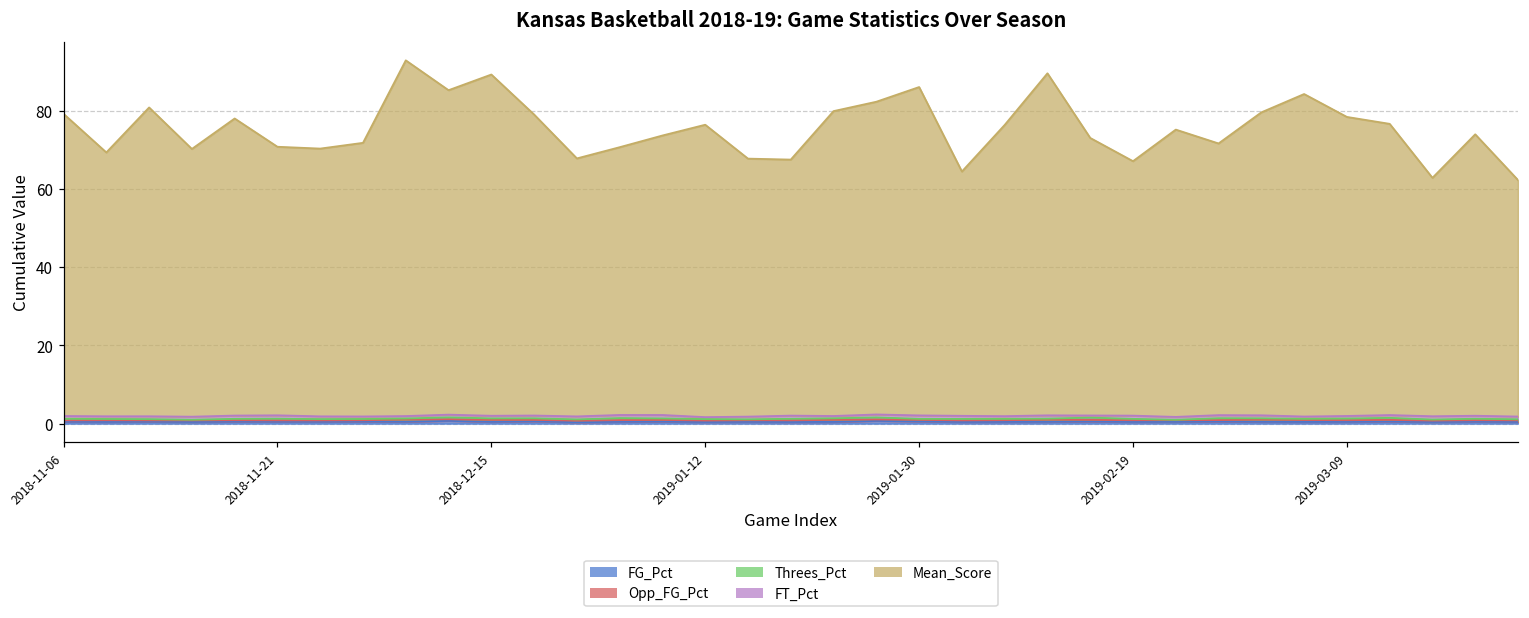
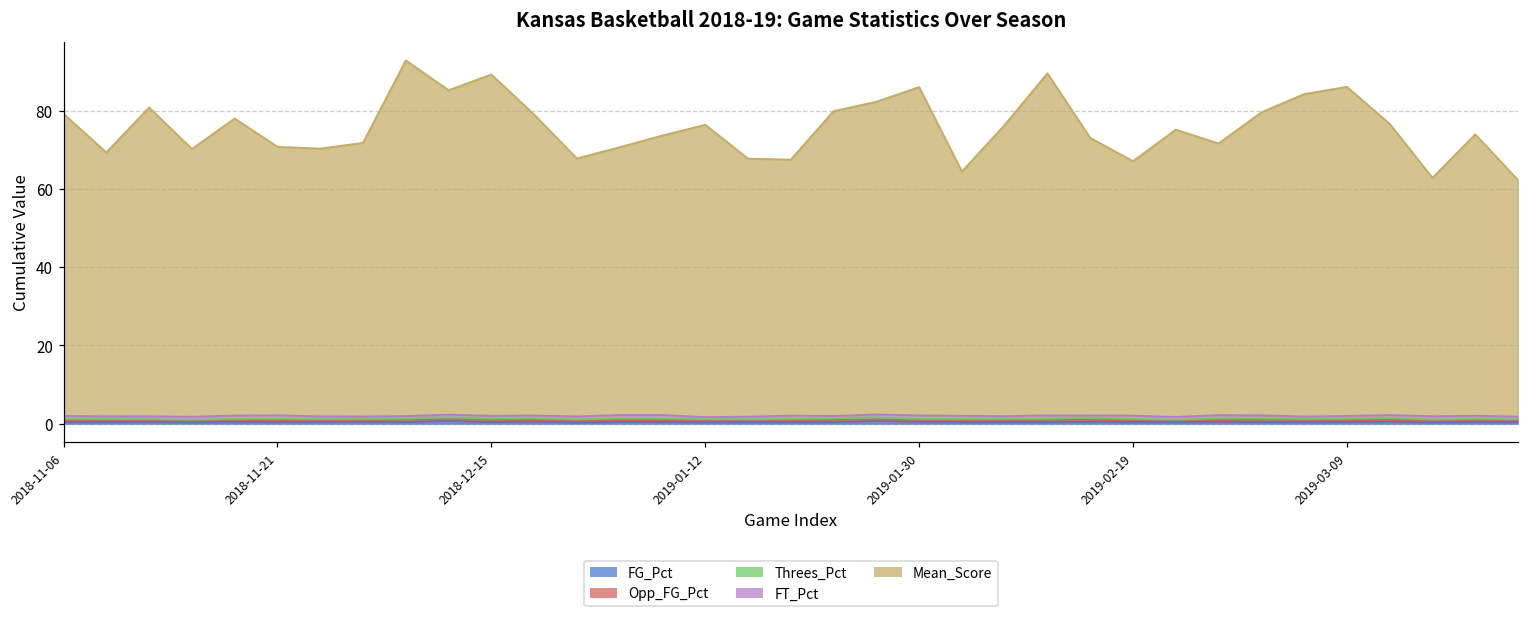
Mean_Score, 2019-03-09: 77 -> 84
